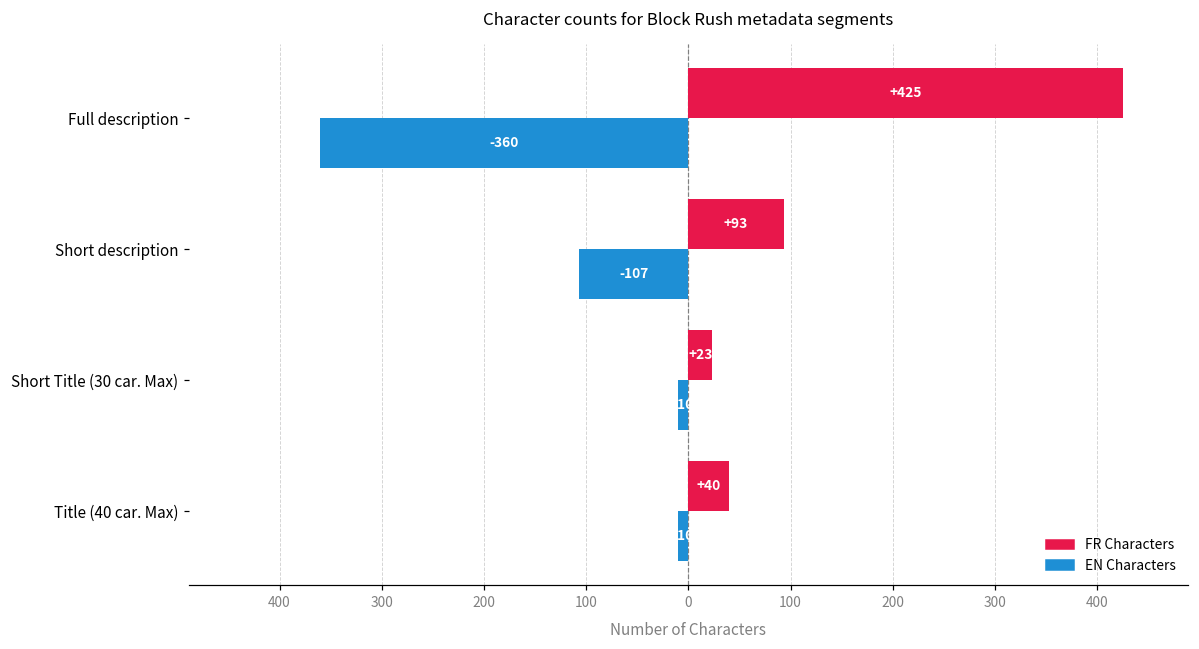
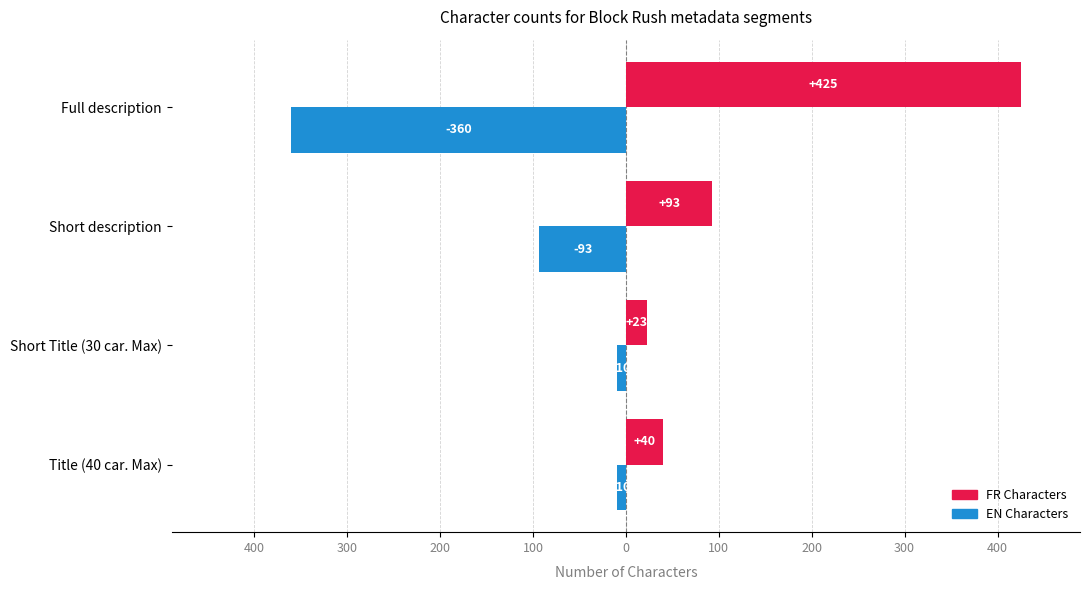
EN Characters, Short description: -107 -> -93
